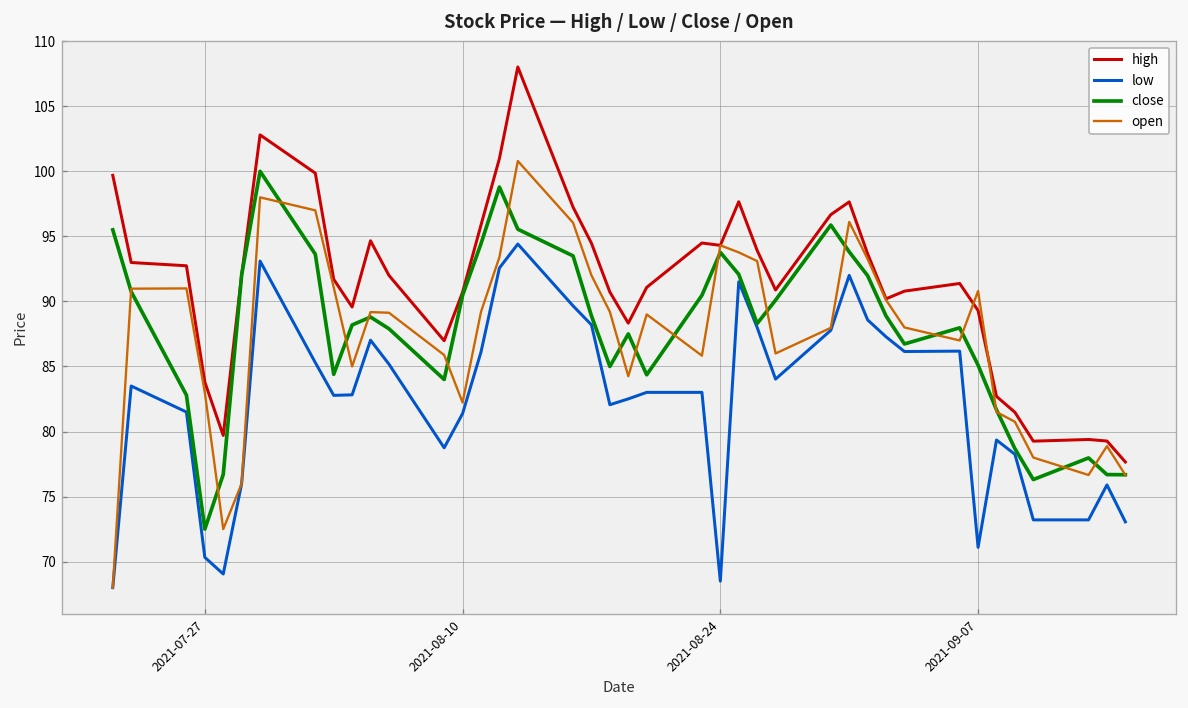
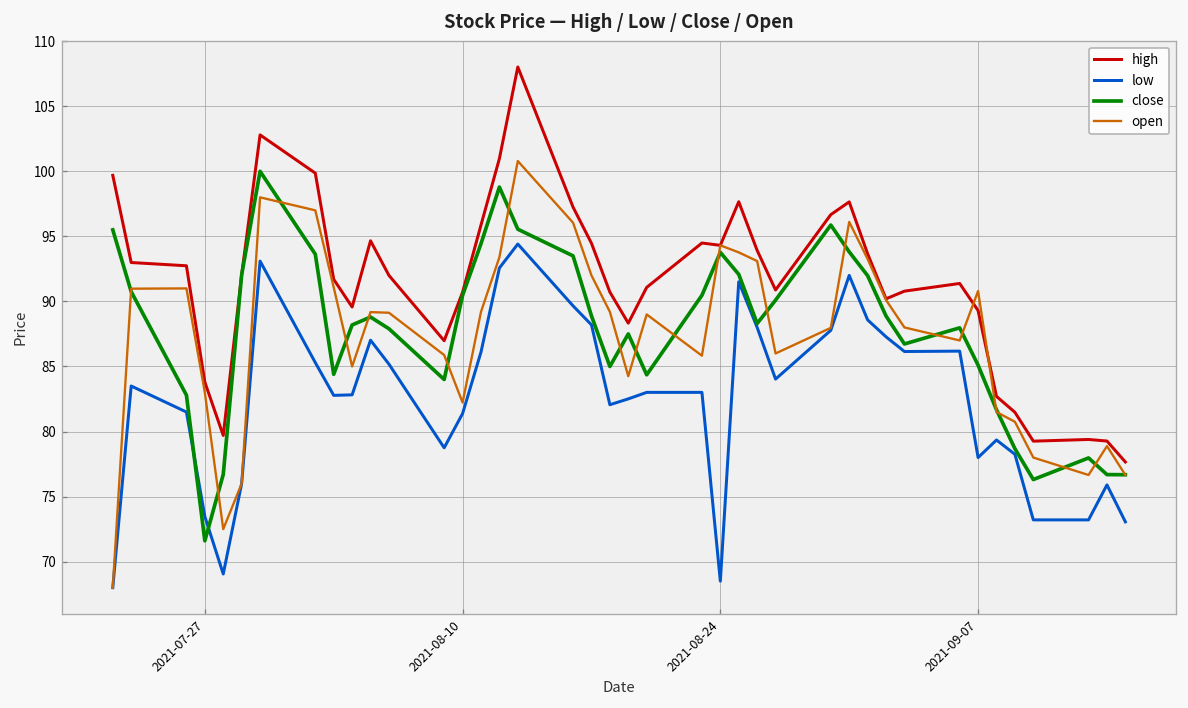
low, 2021-07-27: 70.3 -> 73.5
close, 2021-07-27: 72.5 -> 71.6
low, 2021-09-07: 71.1 -> 78.0
